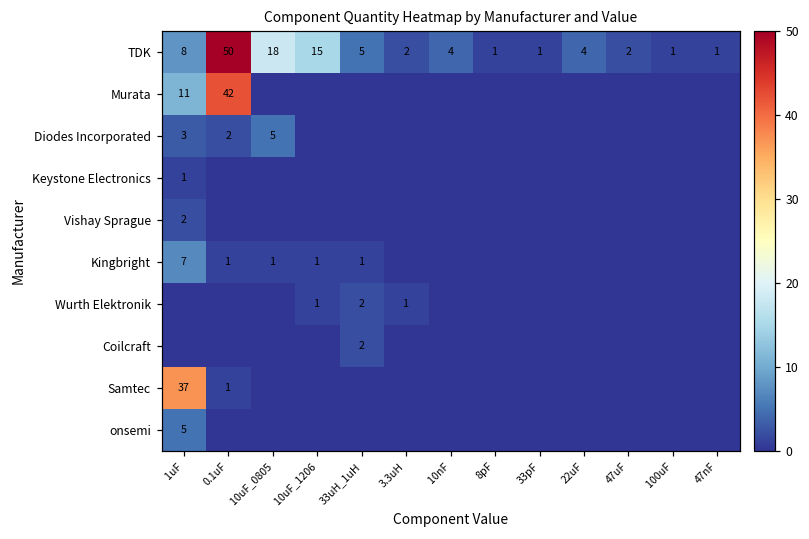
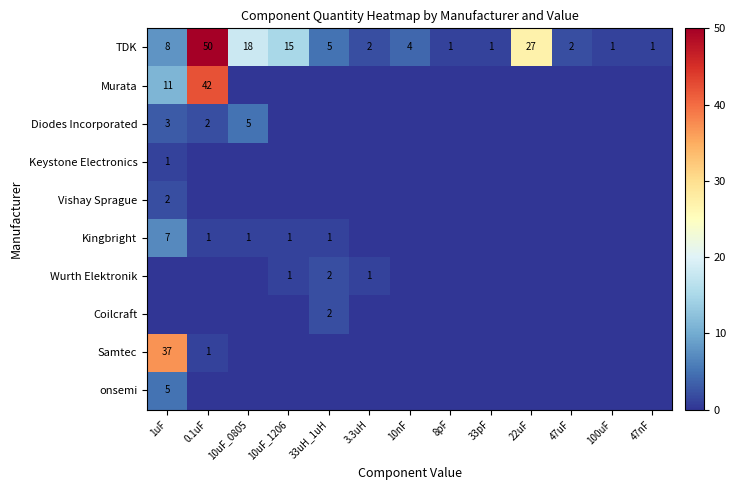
TDK, 22uF: 4 -> 27
